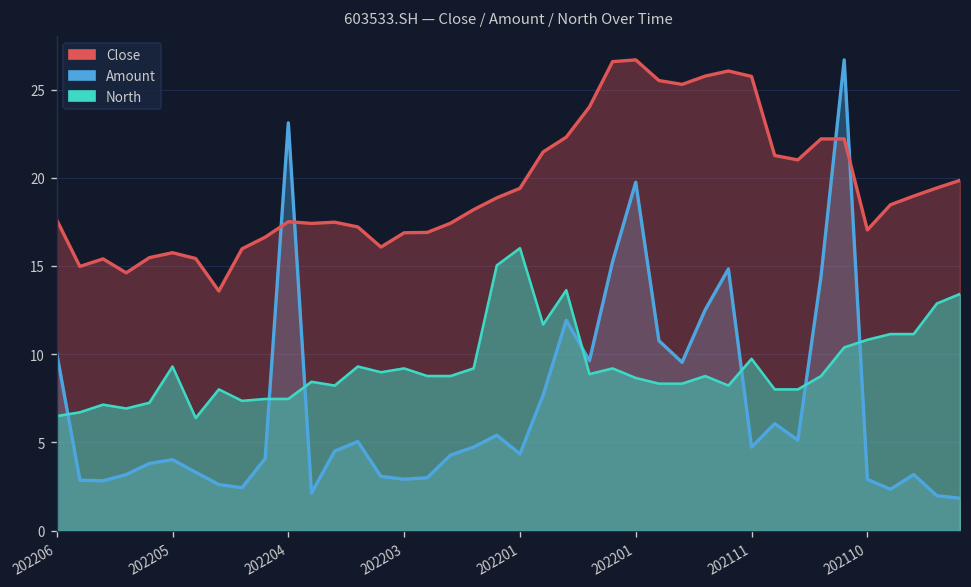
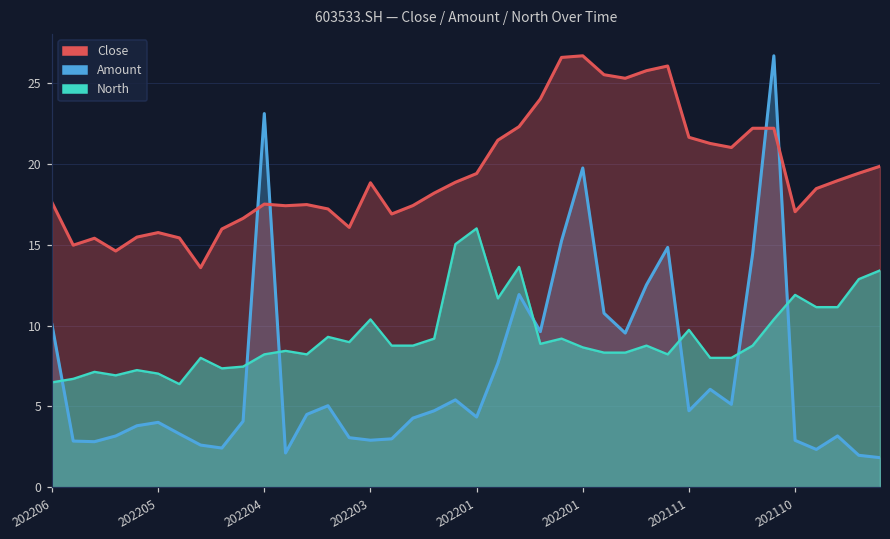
North, 202205: 9.3 -> 7.0
North, 202204: 7.5 -> 8.2
Close, 202203: 16.9 -> 18.8
North, 202203: 9.2 -> 10.4
Close, 202111: 25.7 -> 21.6
North, 202110: 10.8 -> 11.9
